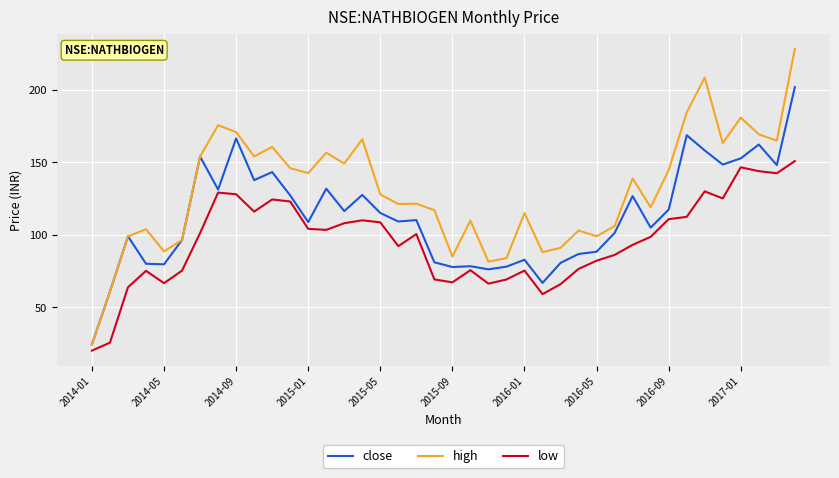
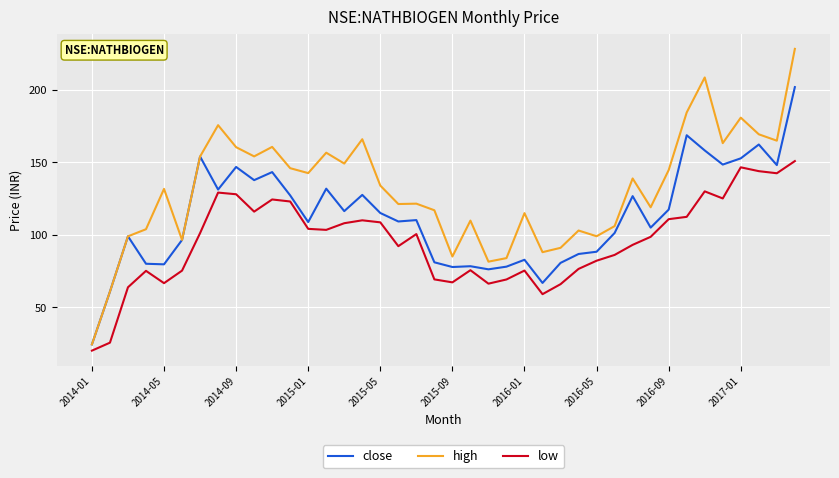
high, 2014-05: 89 -> 132
close, 2014-09: 167 -> 147
high, 2014-09: 171 -> 161
high, 2015-05: 128 -> 134
